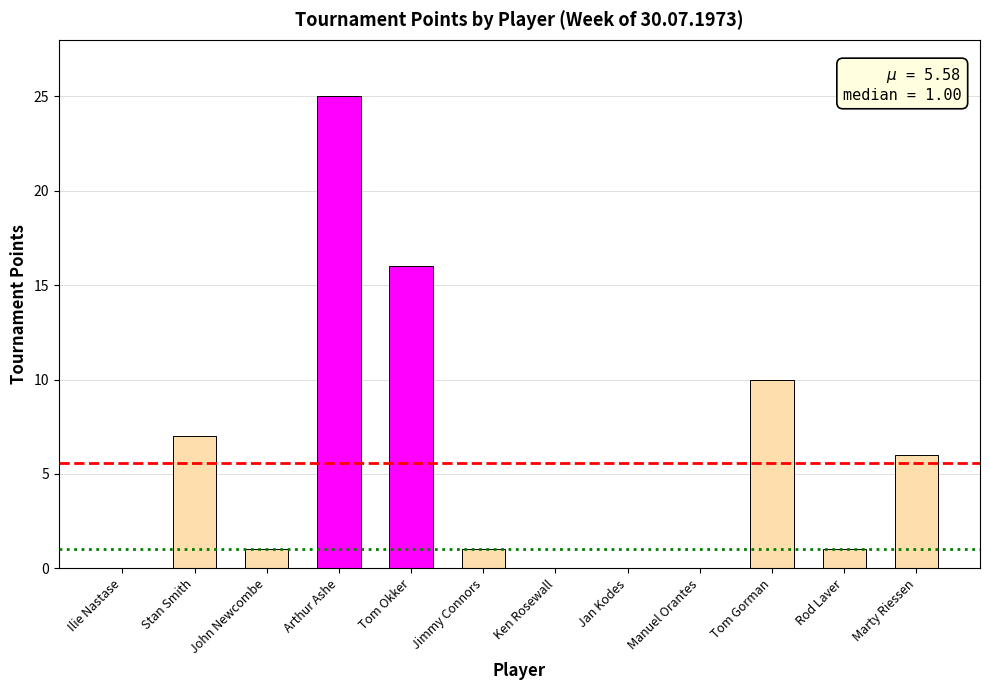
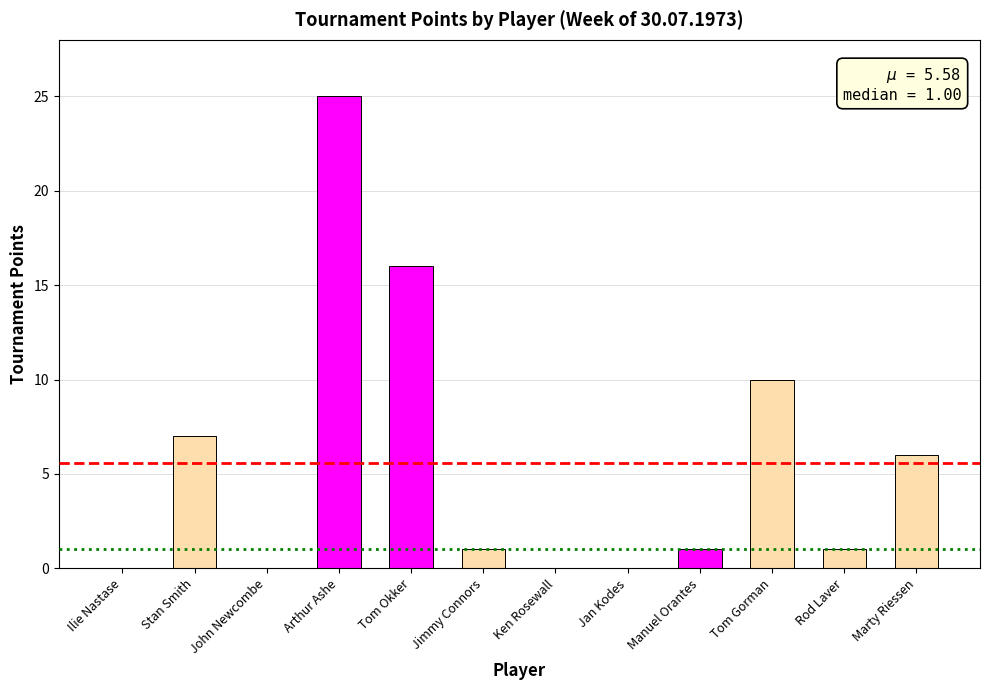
John Newcombe: 1 -> 0
Manuel Orantes: 0 -> 1
